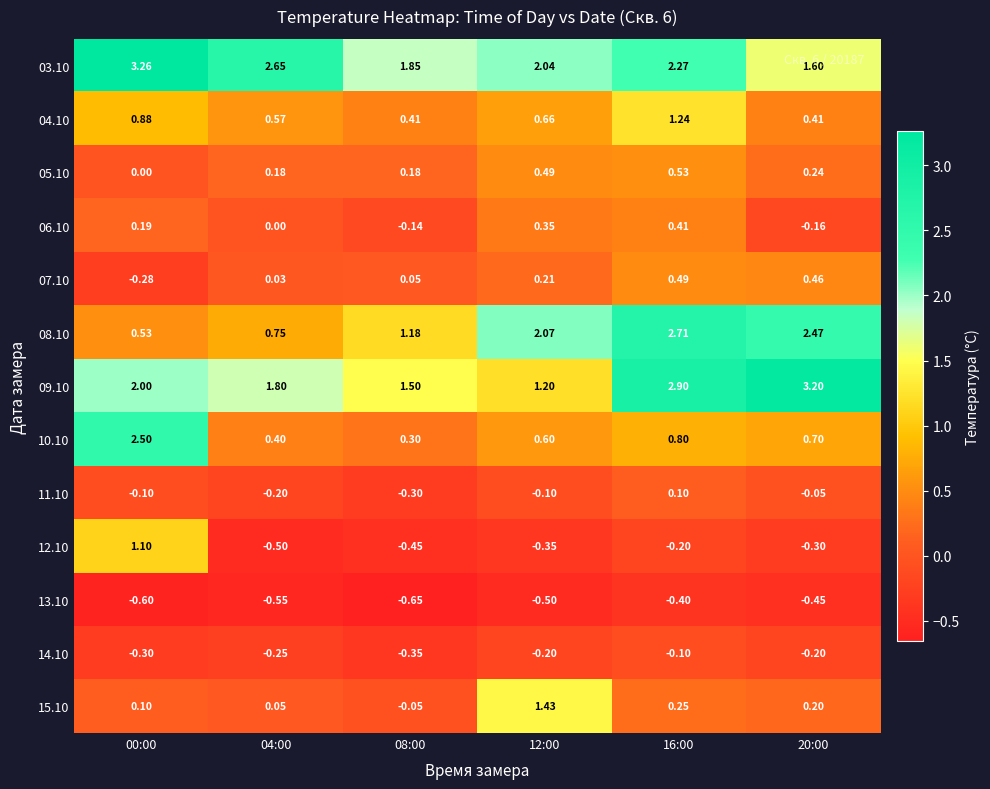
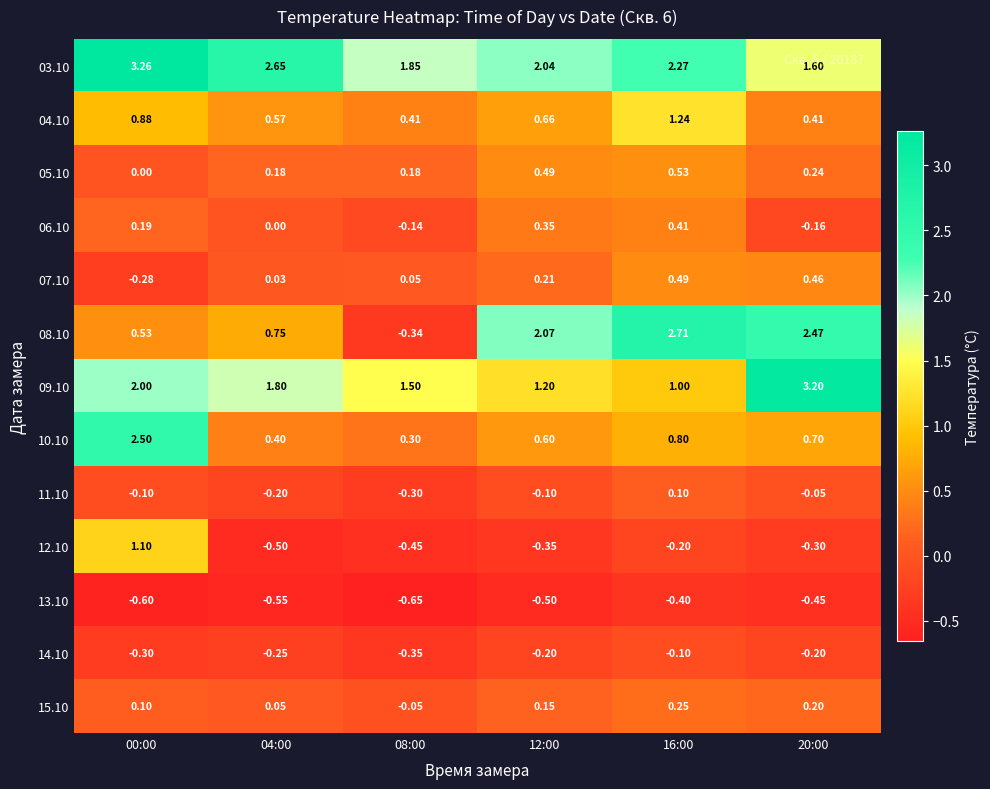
08.10, 08:00: 1.18 -> -0.34
09.10, 16:00: 2.90 -> 1.00
15.10, 12:00: 1.43 -> 0.15
